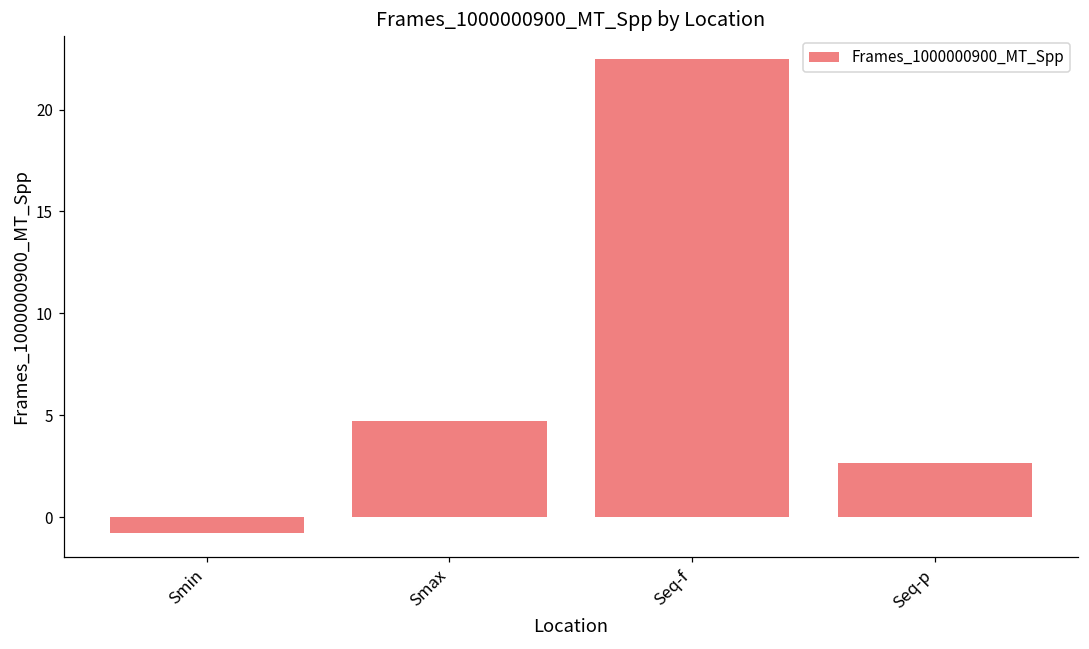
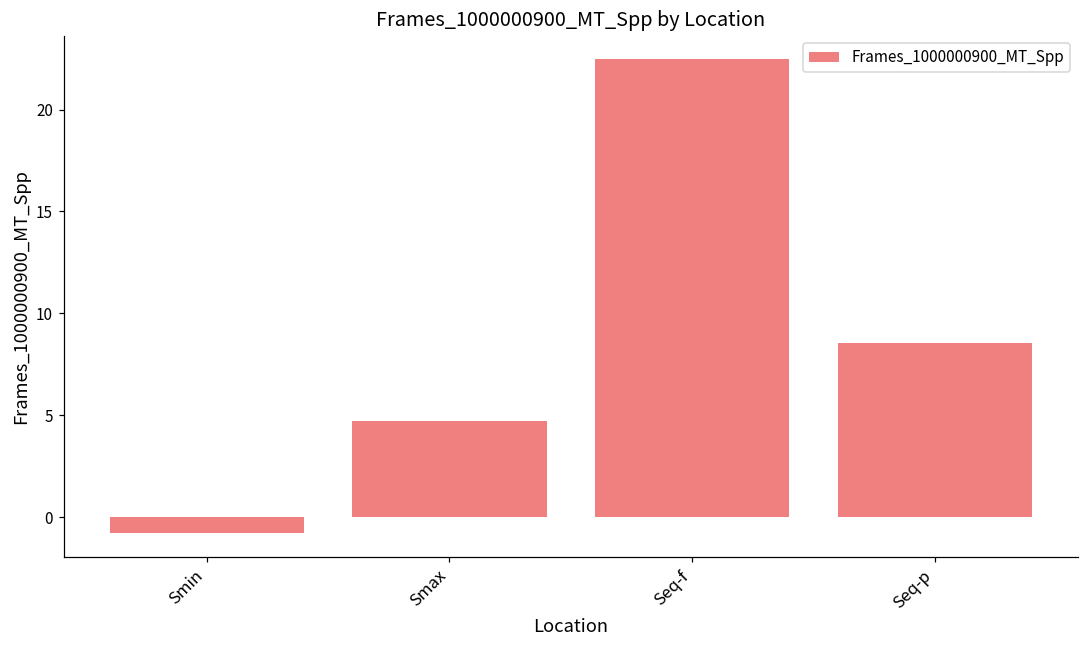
Seq-p: 2.7 -> 8.5
